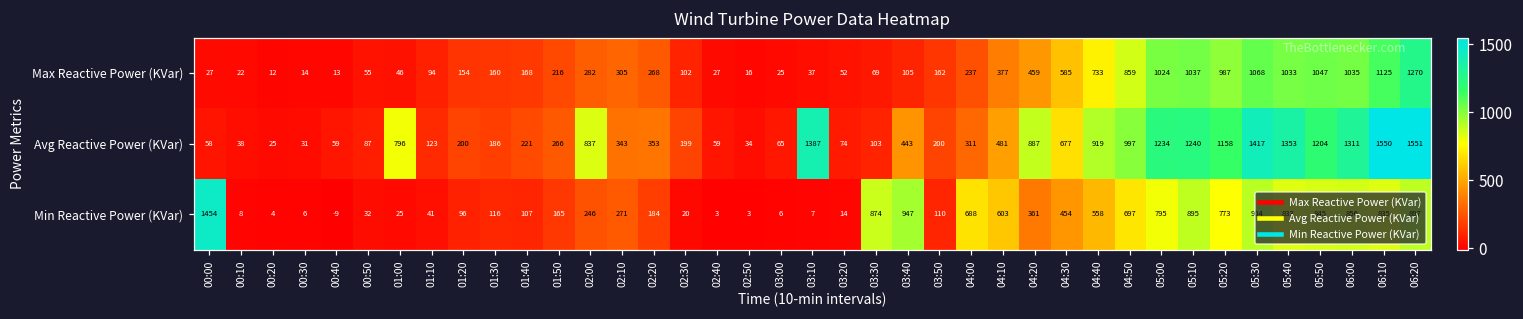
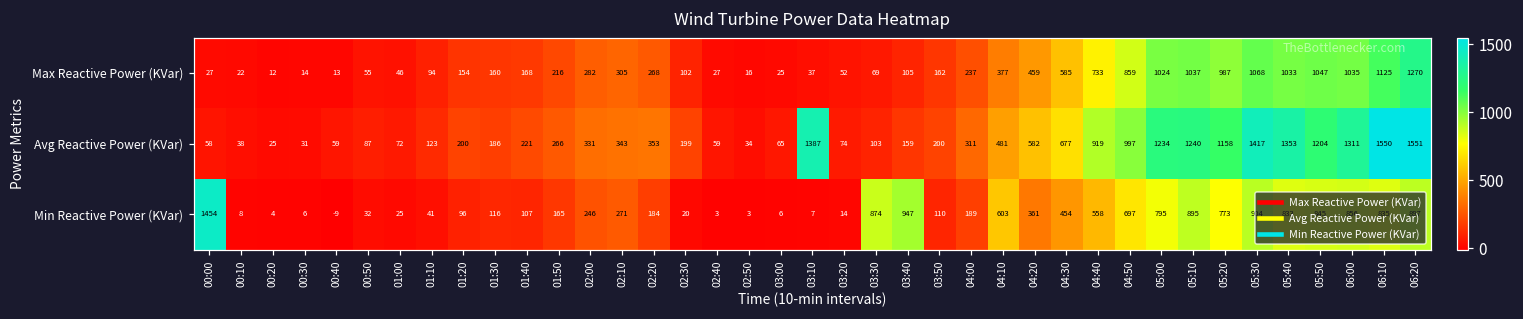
Avg Reactive Power (KVar), 01:00: 796 -> 72
Avg Reactive Power (KVar), 02:00: 837 -> 331
Avg Reactive Power (KVar), 03:40: 443 -> 159
Avg Reactive Power (KVar), 04:20: 887 -> 582
Min Reactive Power (KVar), 04:00: 688 -> 189
